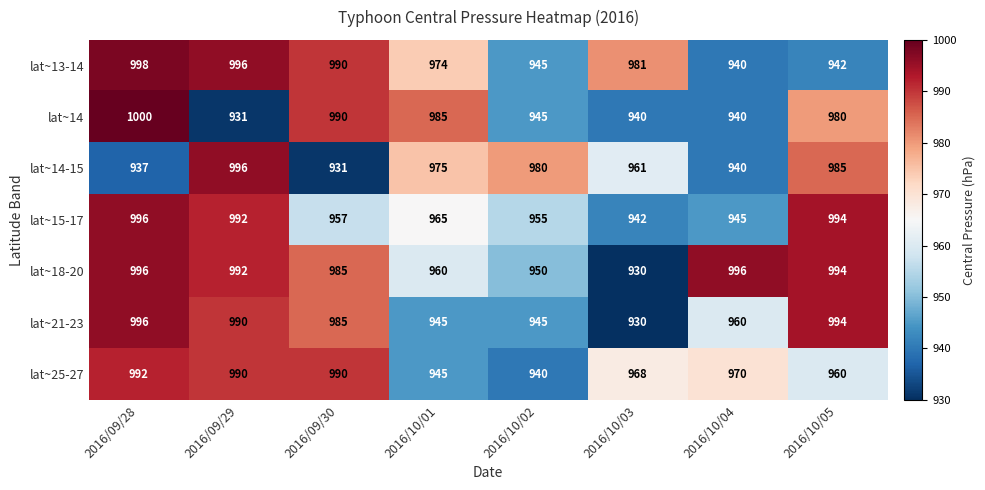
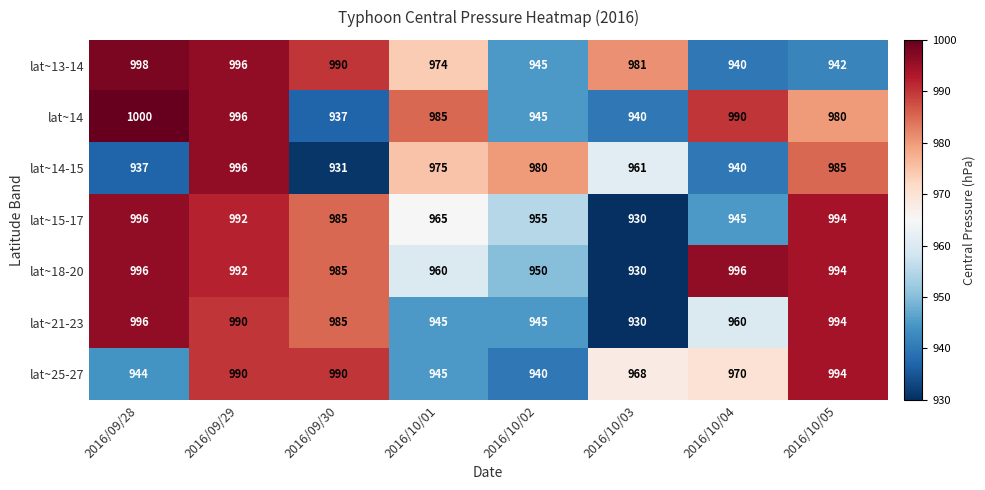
lat~14, 2016/09/29: 931 -> 996
lat~14, 2016/09/30: 990 -> 937
lat~14, 2016/10/04: 940 -> 990
lat~15-17, 2016/09/30: 957 -> 985
lat~15-17, 2016/10/03: 942 -> 930
lat~25-27, 2016/09/28: 992 -> 944
lat~25-27, 2016/10/05: 960 -> 994
